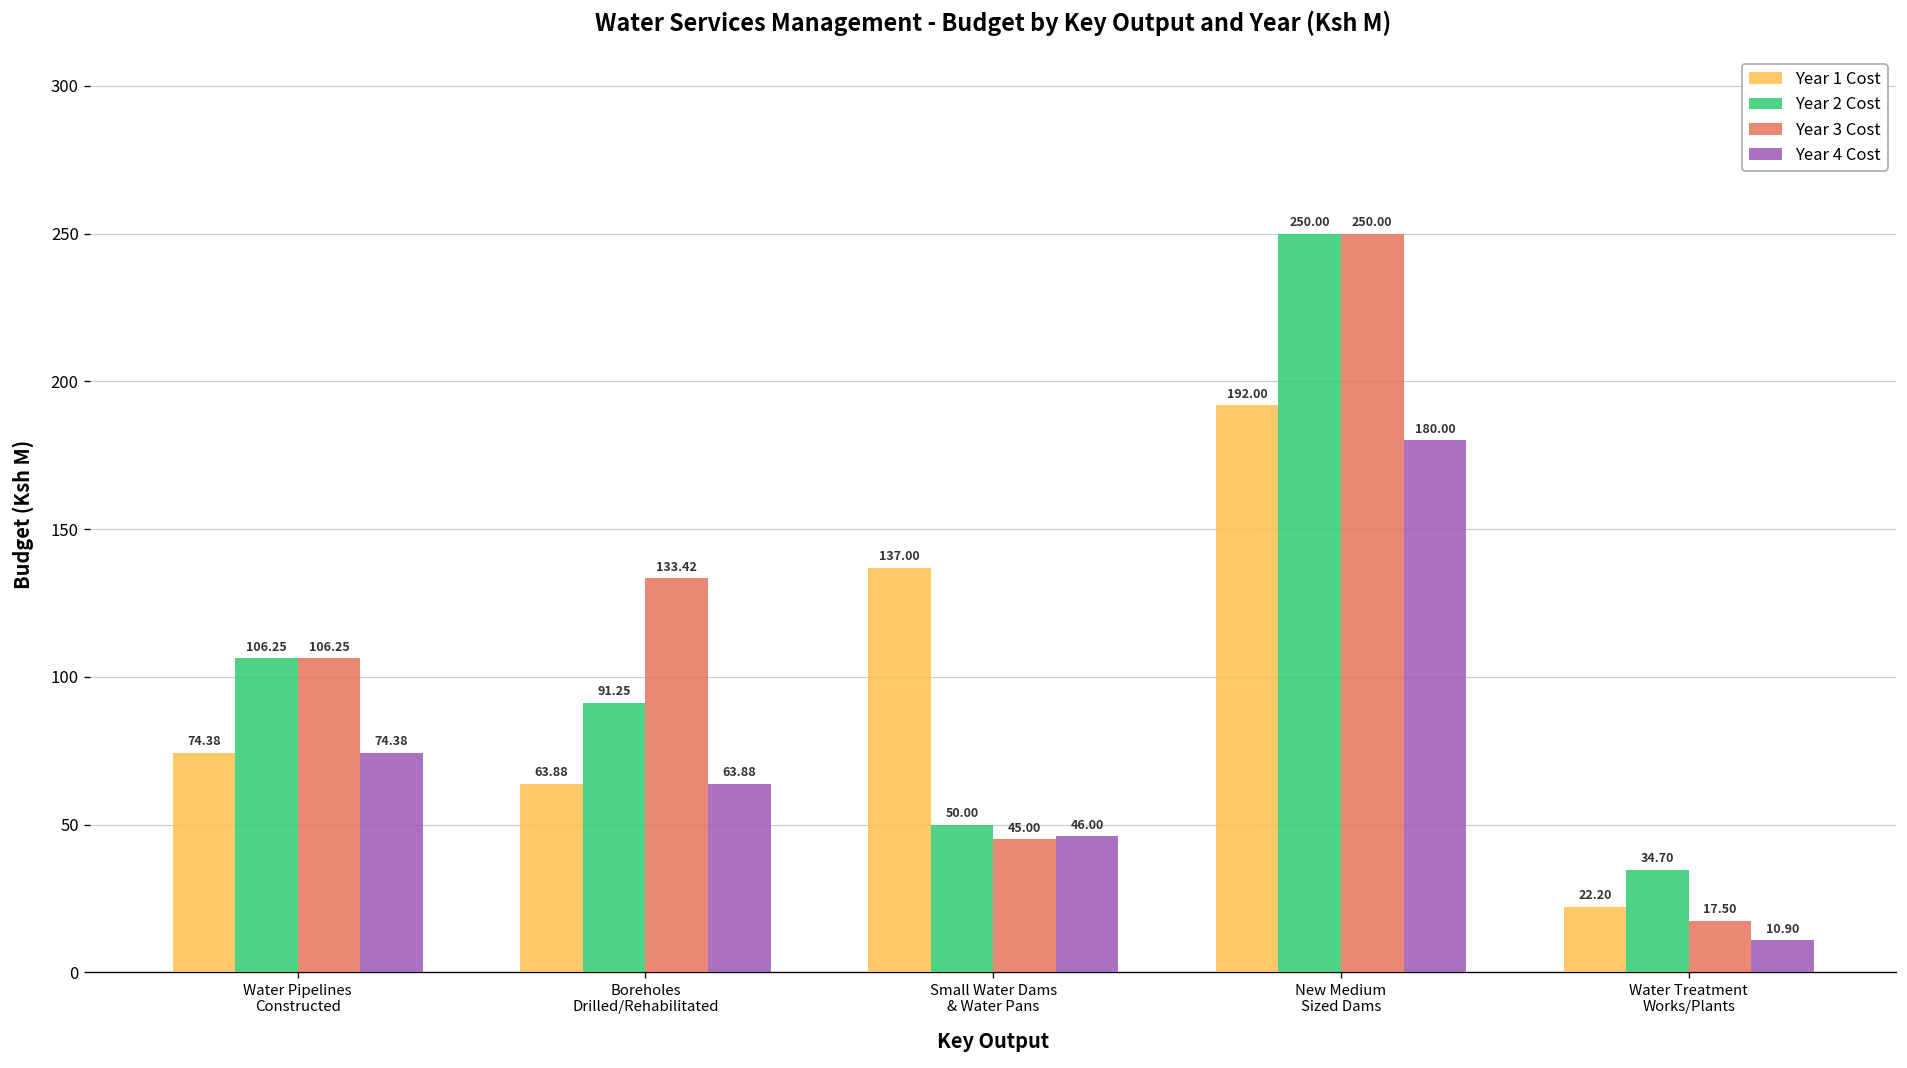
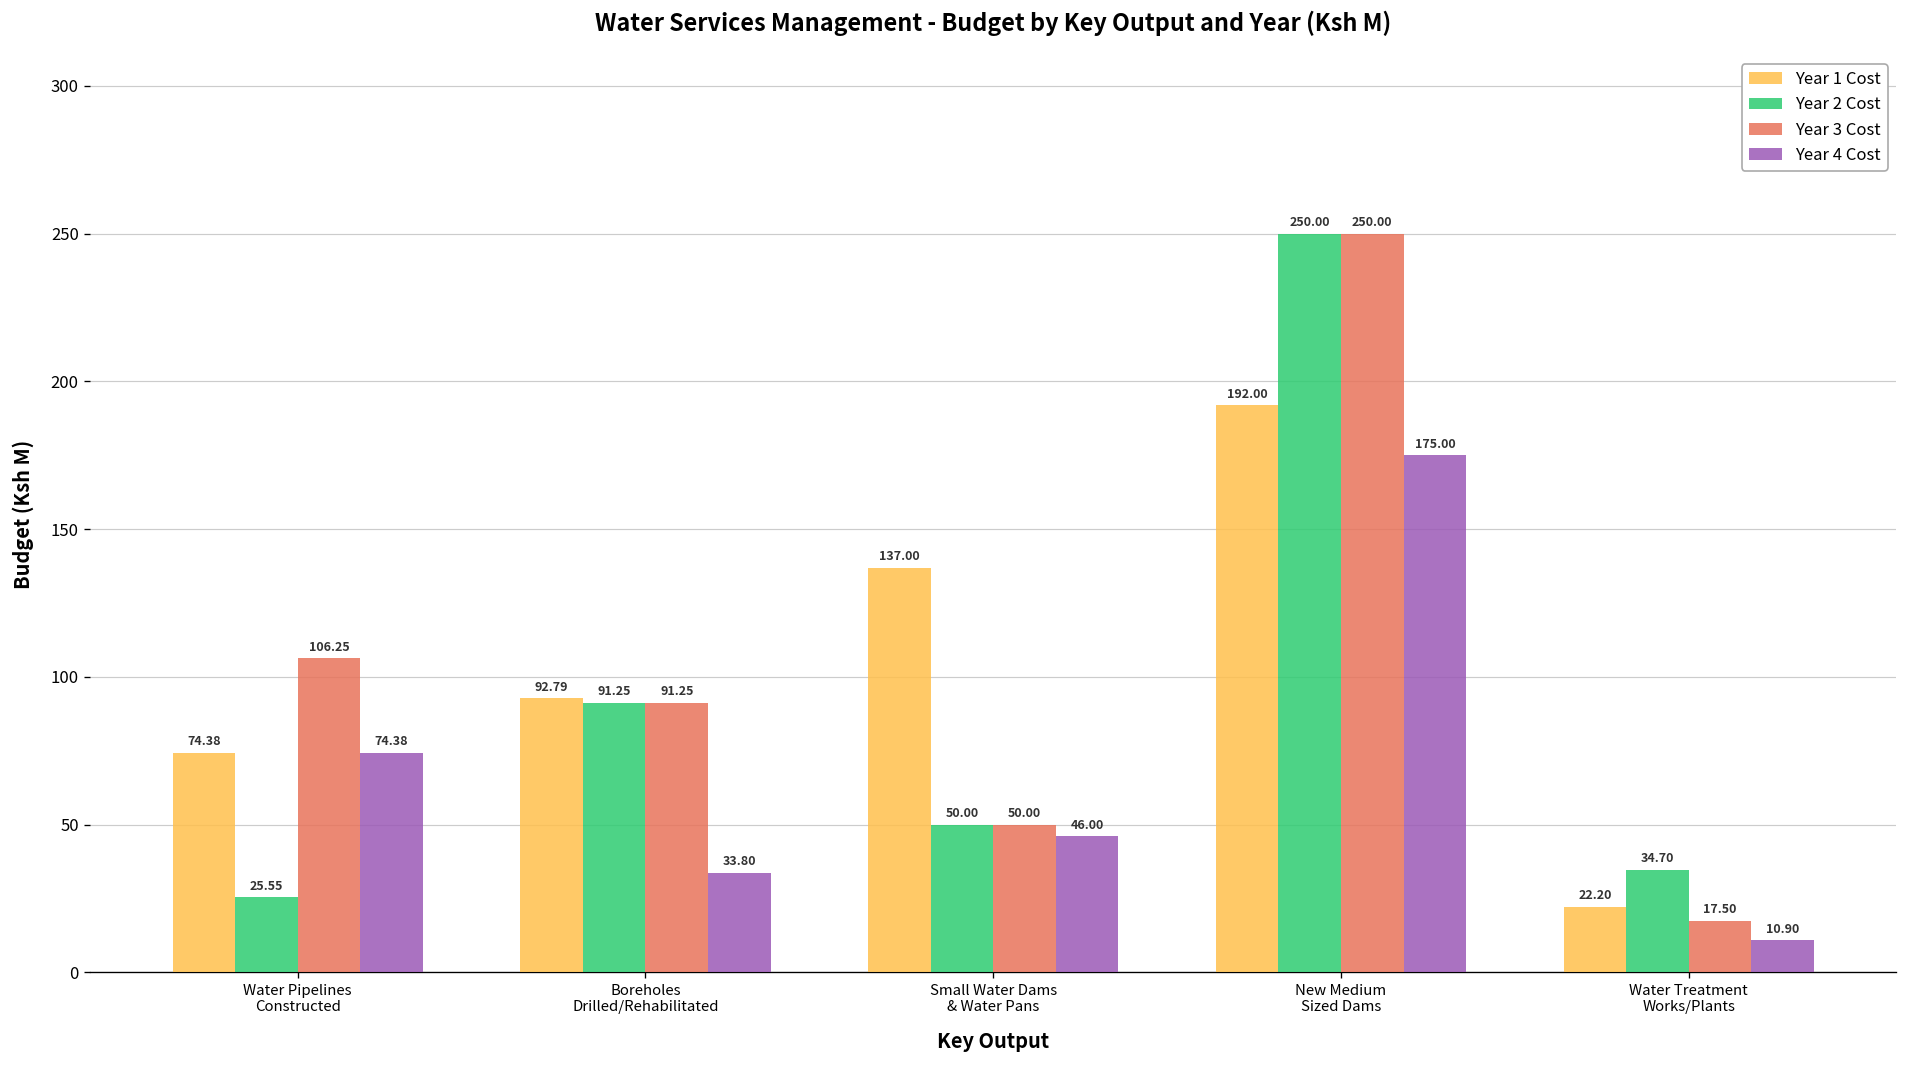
Year 2 Cost, Water Pipelines Constructed: 106.25 -> 25.55
Year 1 Cost, Boreholes Drilled/Rehabilitated: 63.88 -> 92.79
Year 3 Cost, Boreholes Drilled/Rehabilitated: 133.42 -> 91.25
Year 4 Cost, Boreholes Drilled/Rehabilitated: 63.88 -> 33.80
Year 3 Cost, Small Water Dams & Water Pans: 45.00 -> 50.00
Year 4 Cost, New Medium Sized Dams: 180.00 -> 175.00
